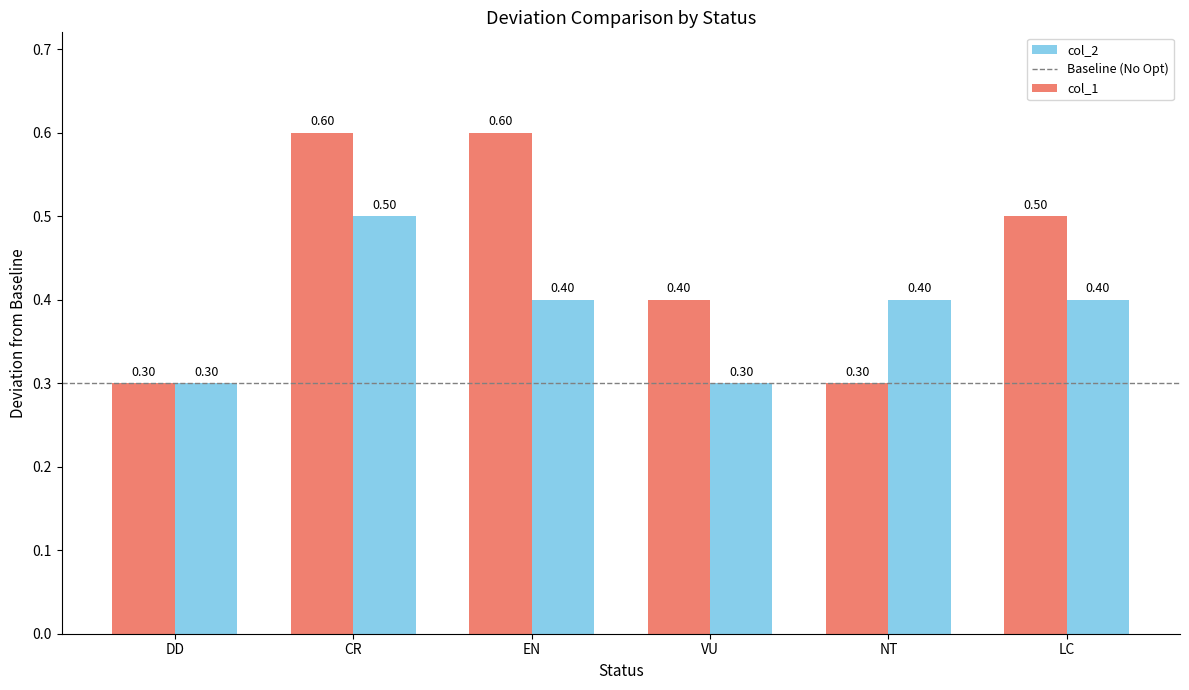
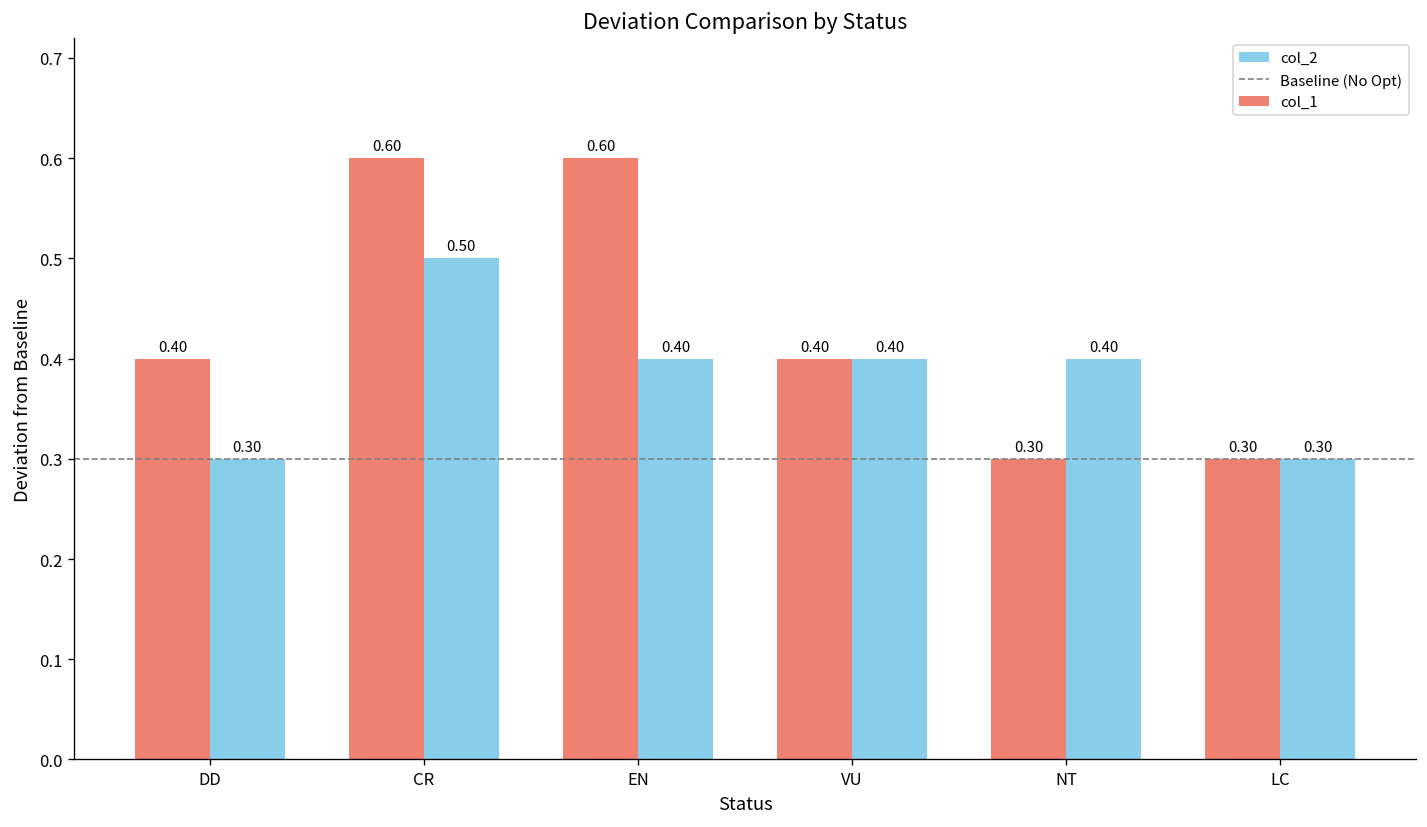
col_1, DD: 0.30 -> 0.40
col_2, VU: 0.30 -> 0.40
col_1, LC: 0.50 -> 0.30
col_2, LC: 0.40 -> 0.30
